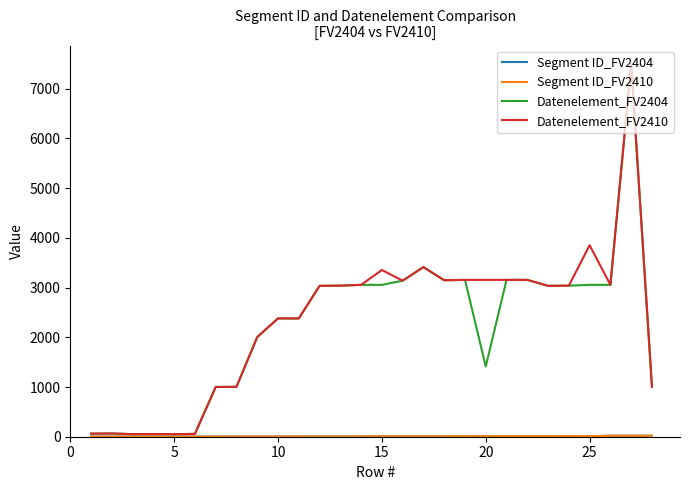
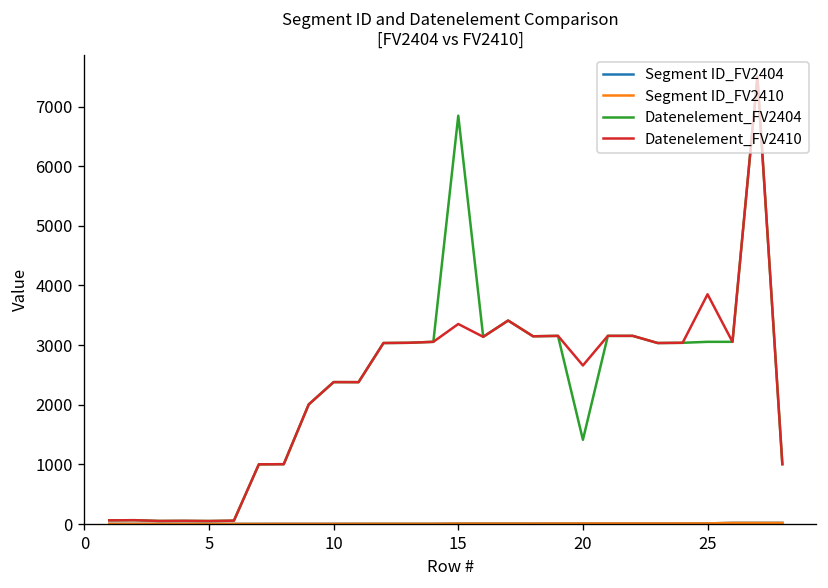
Datenelement_FV2404, 15: 3100 -> 6800
Datenelement_FV2410, 20: 3200 -> 2700
